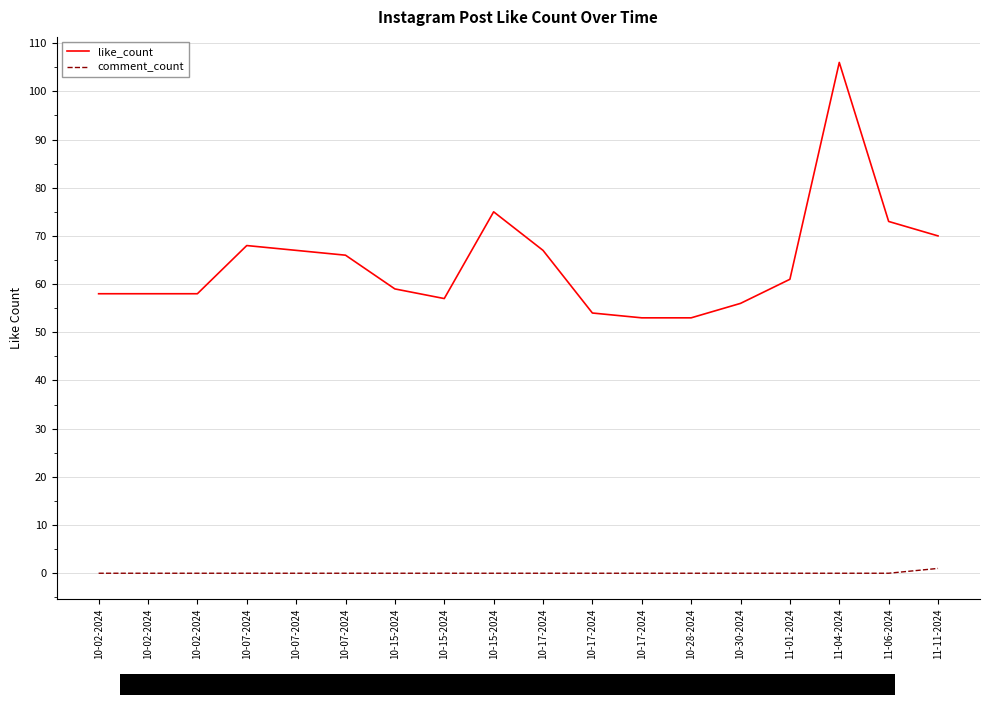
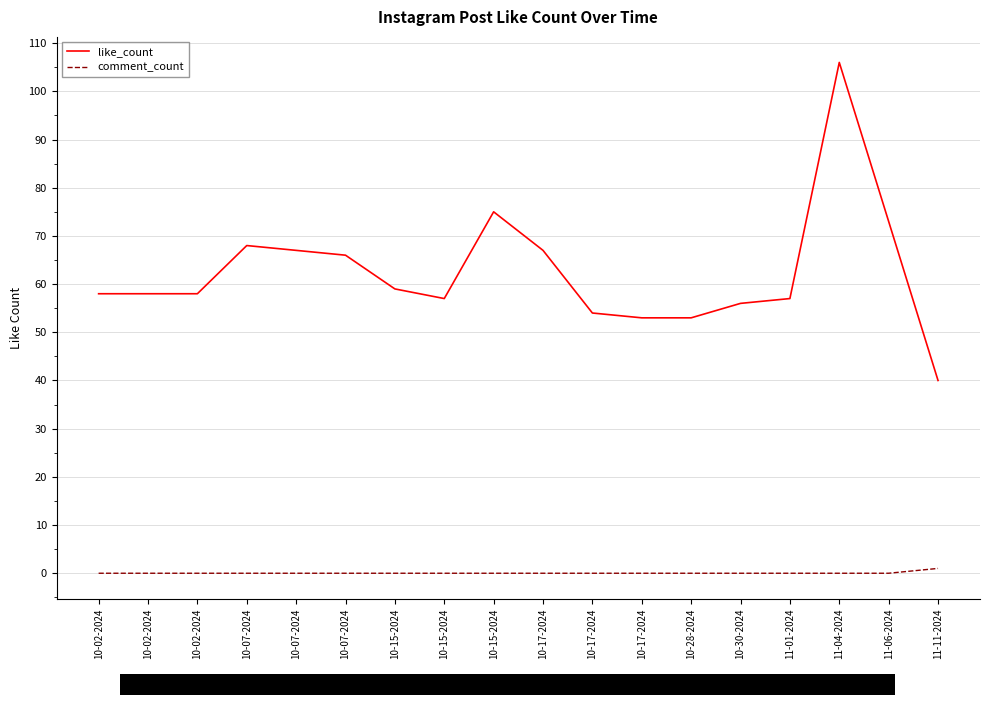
like_count, 11-01-2024: 61 -> 57
like_count, 11-11-2024: 70 -> 40
